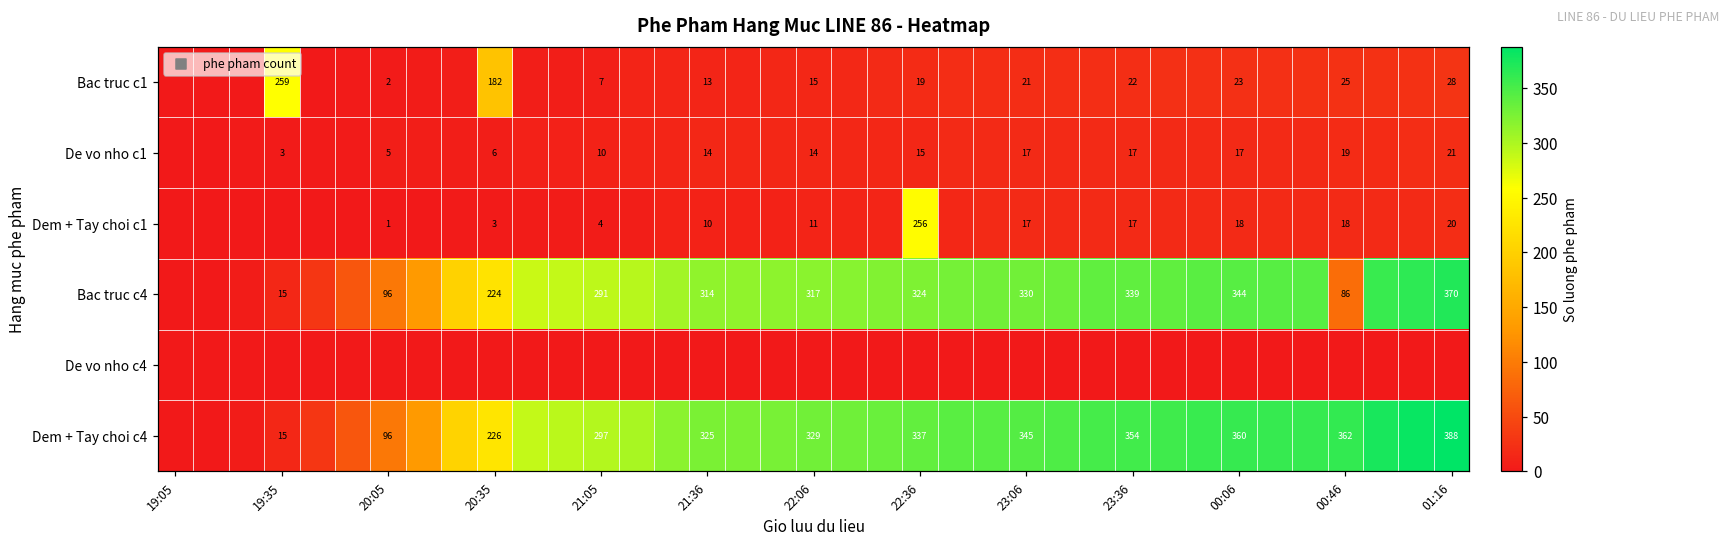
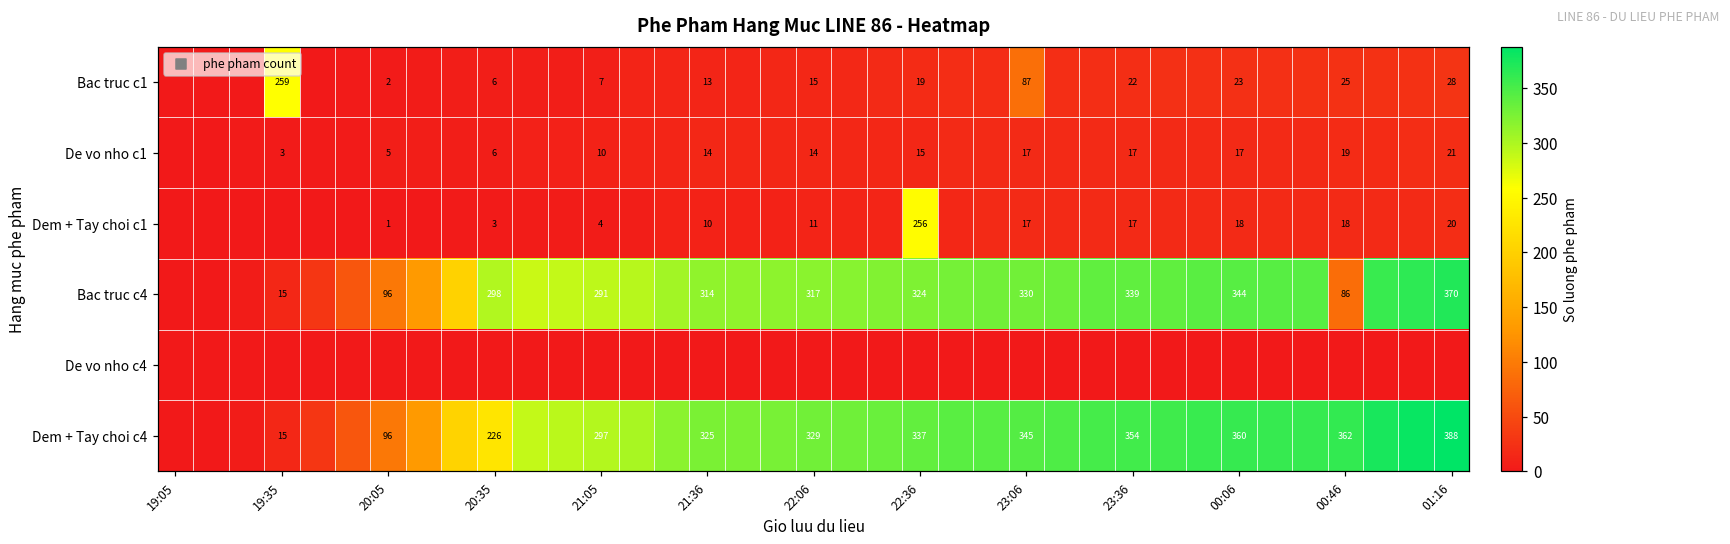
Bac truc c1, 20:35: 182 -> 6
Bac truc c1, 23:06: 21 -> 87
Bac truc c4, 20:35: 224 -> 298
